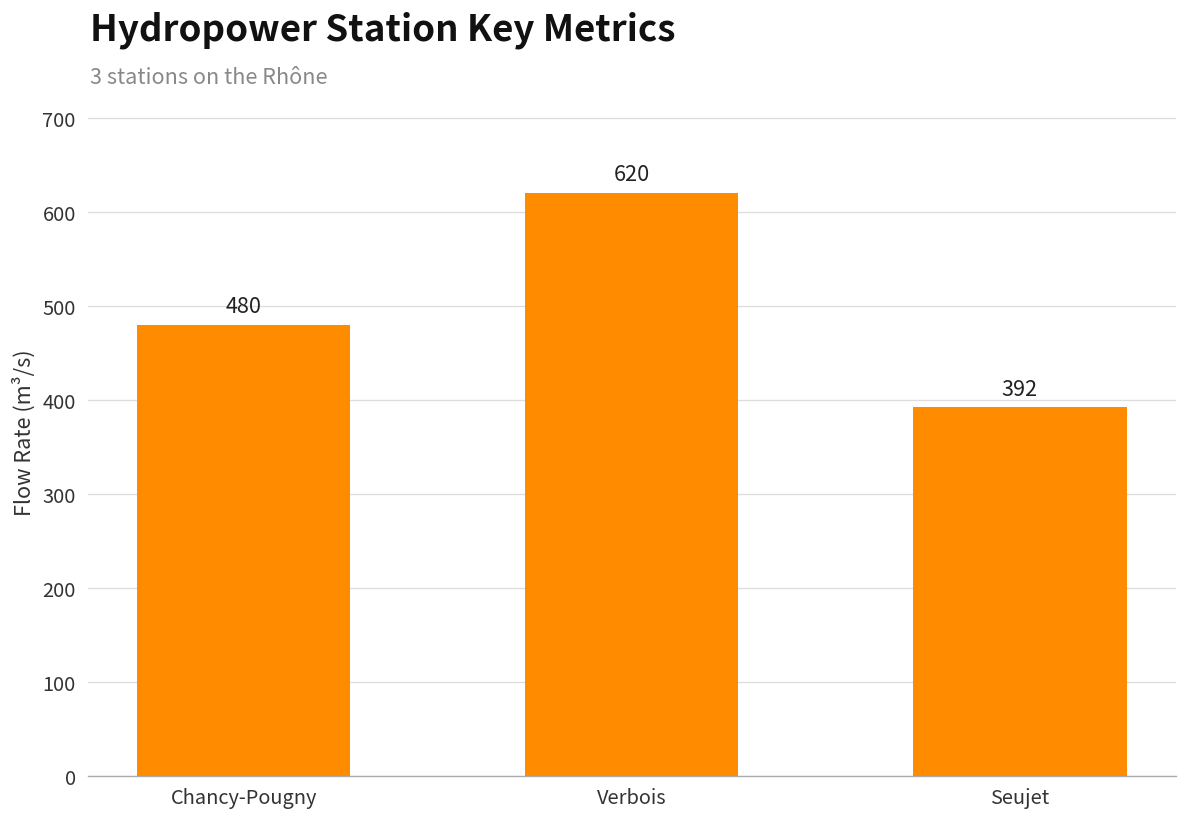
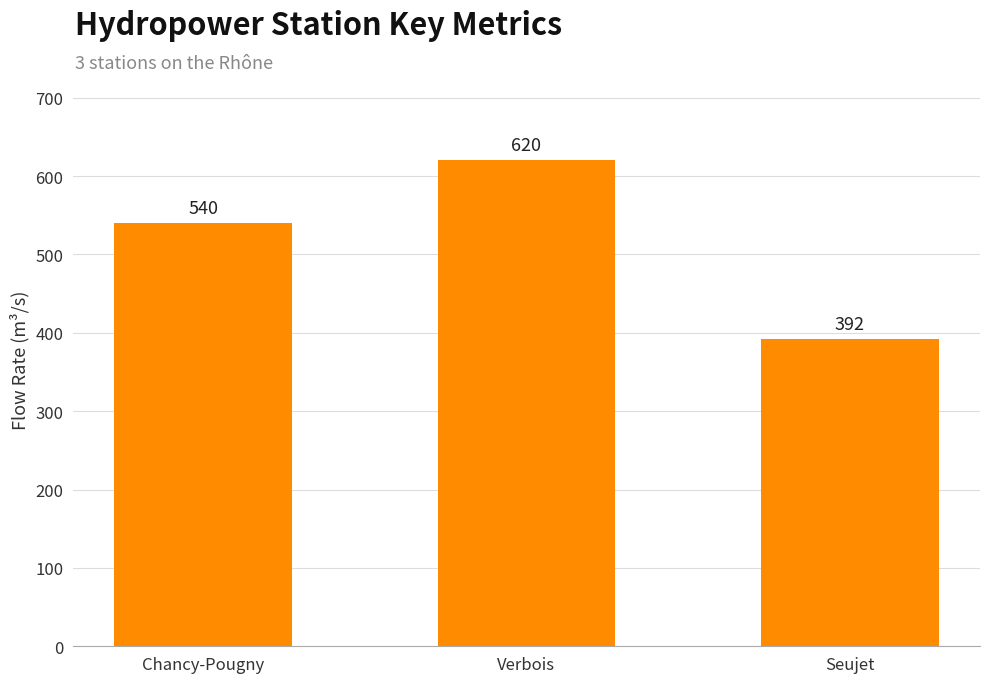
Chancy-Pougny: 480 -> 540
